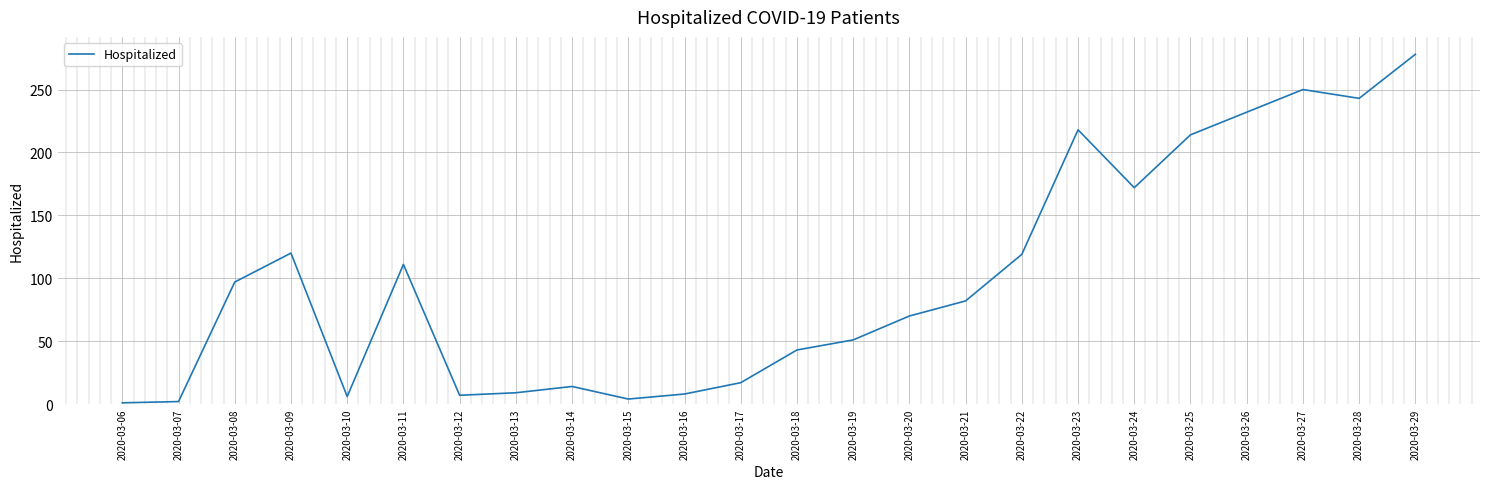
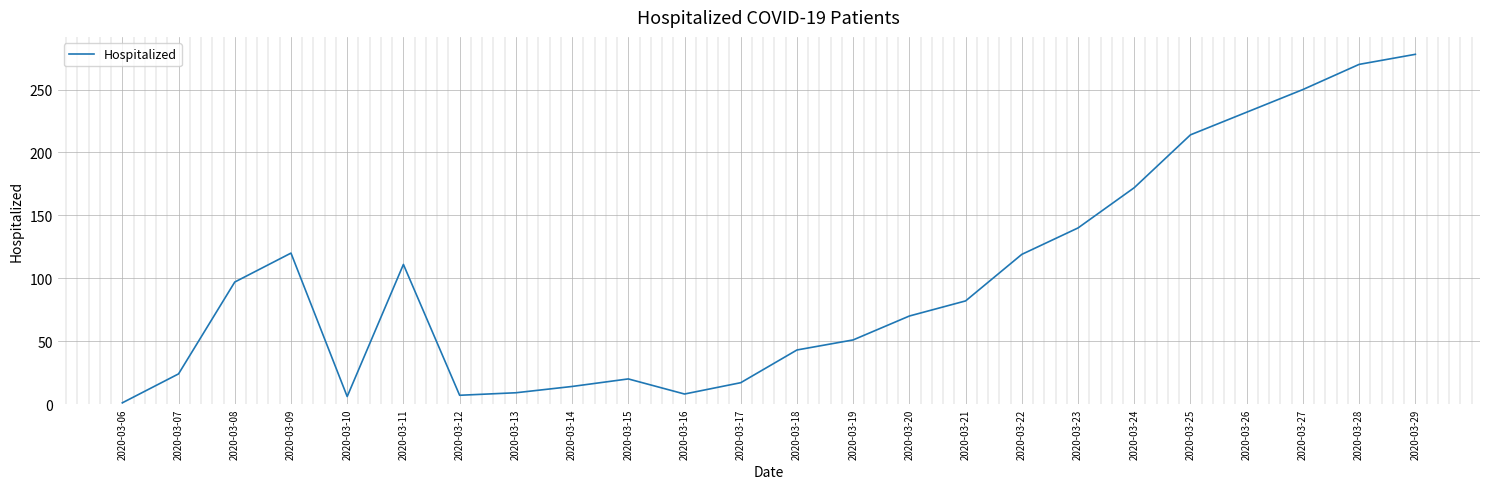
2020-03-07: 2 -> 24
2020-03-15: 4 -> 20
2020-03-23: 218 -> 140
2020-03-28: 243 -> 270
